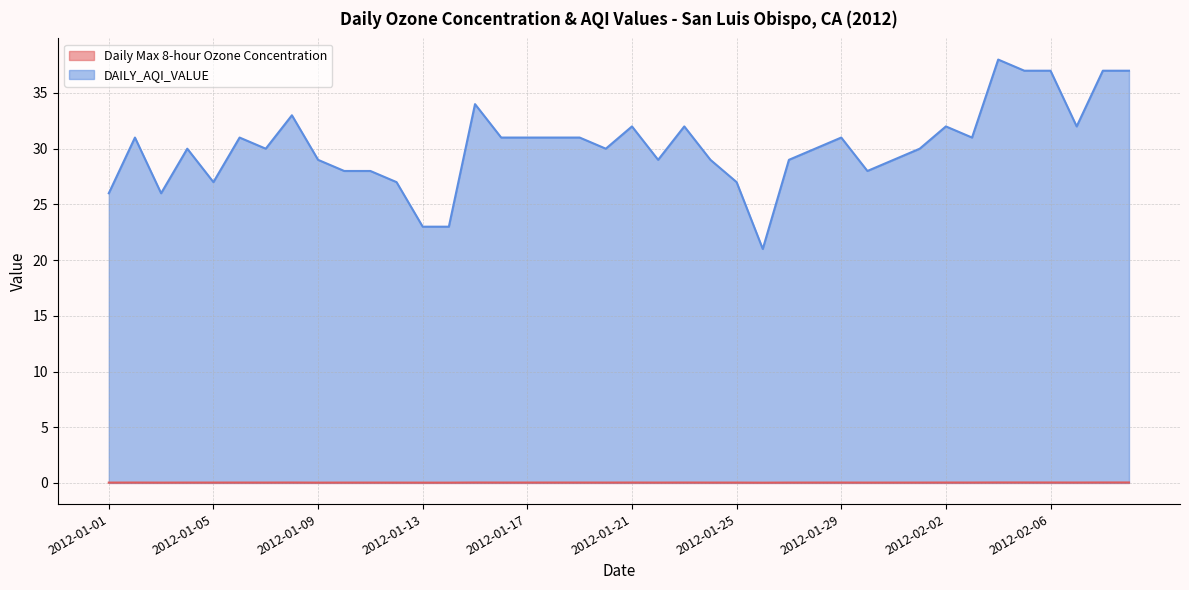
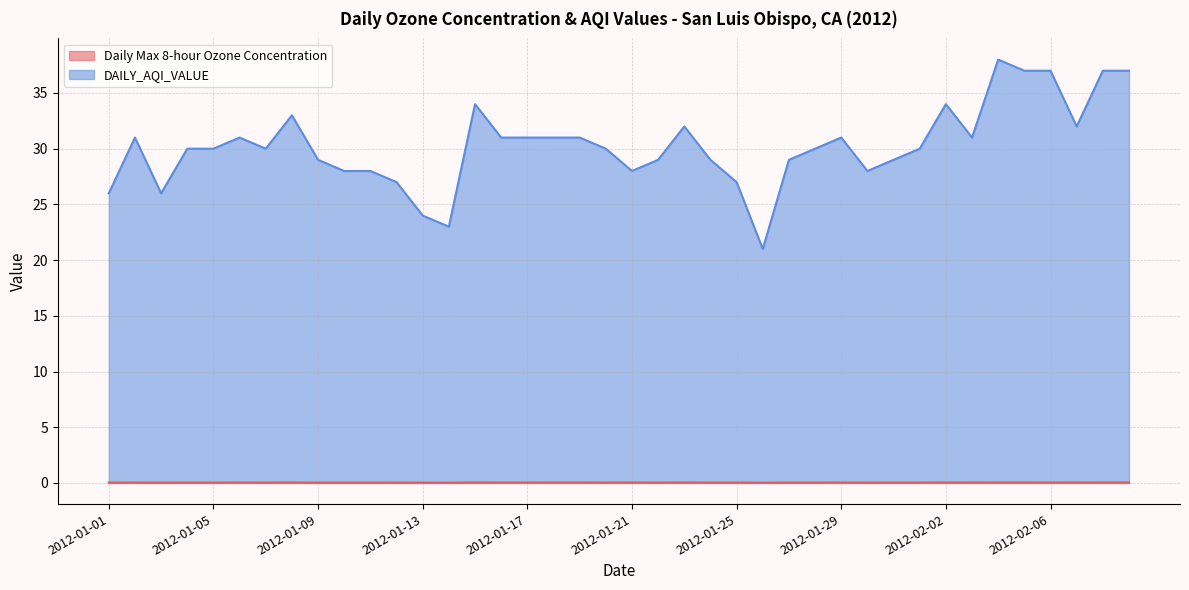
DAILY_AQI_VALUE, 2012-01-05: 27 -> 30
DAILY_AQI_VALUE, 2012-01-13: 23 -> 24
DAILY_AQI_VALUE, 2012-01-21: 32 -> 28
DAILY_AQI_VALUE, 2012-02-02: 32 -> 34
